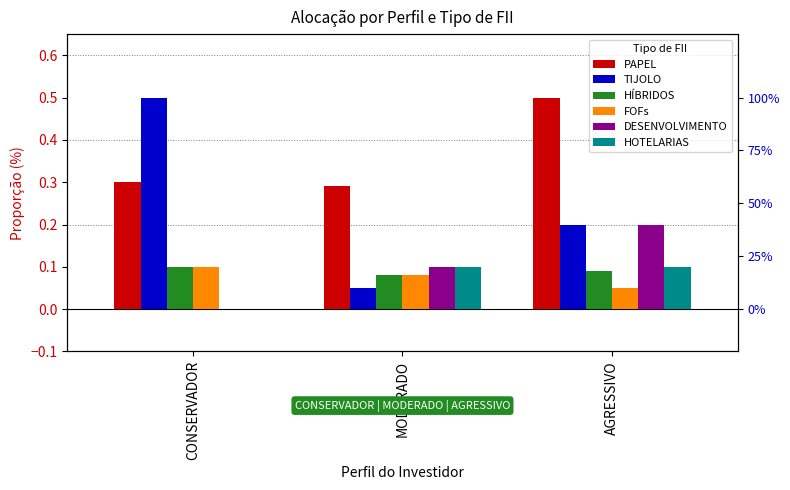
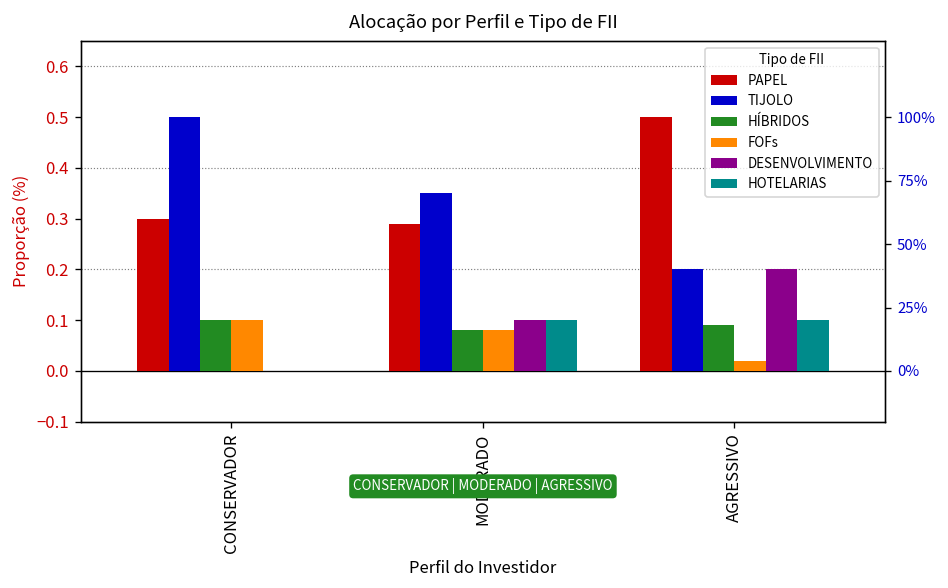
TIJOLO, MODERADO: 0.05 -> 0.35
FOFs, AGRESSIVO: 0.05 -> 0.02
